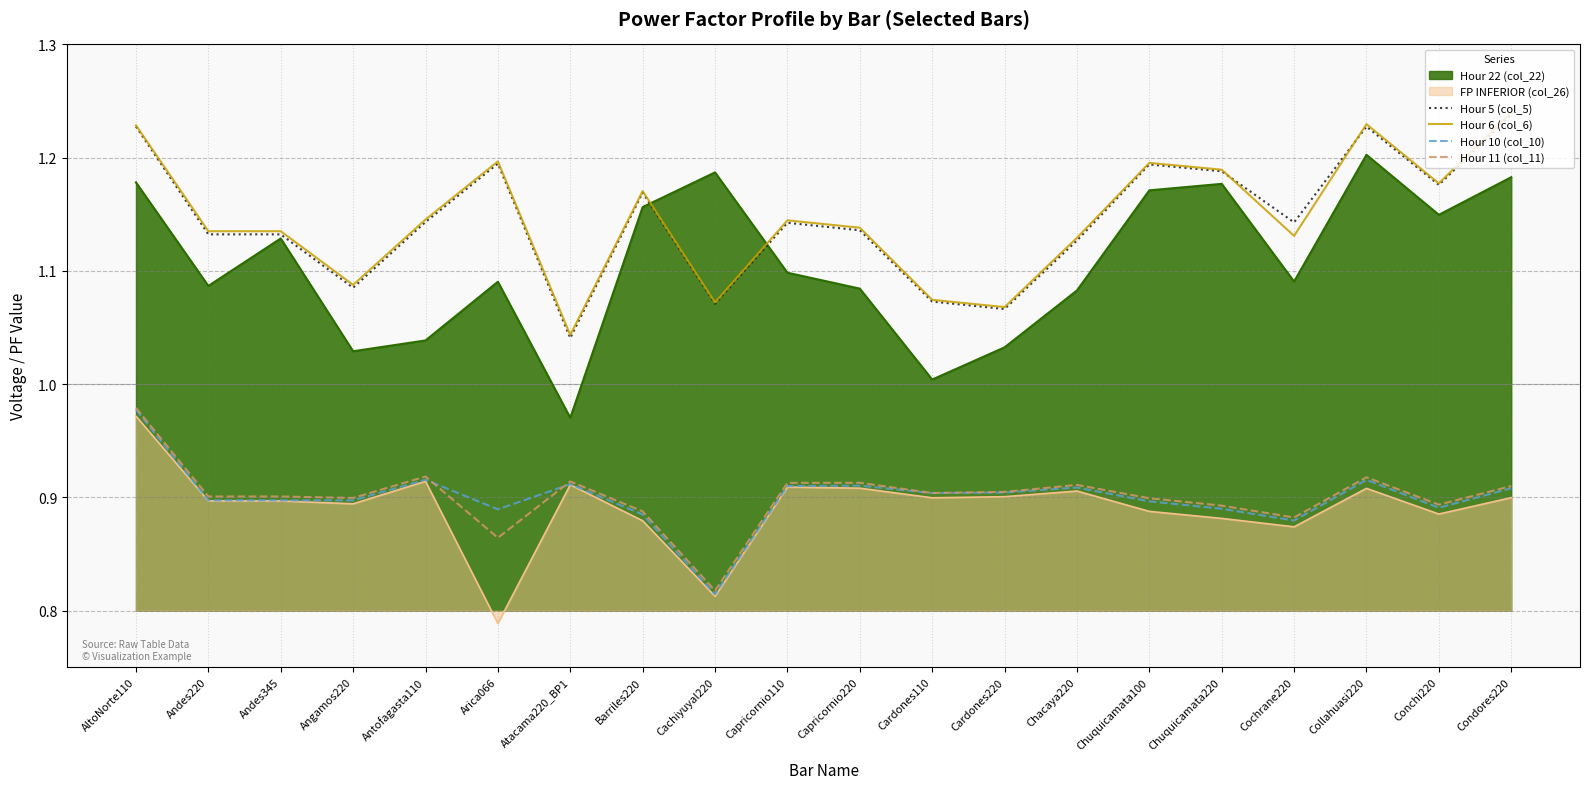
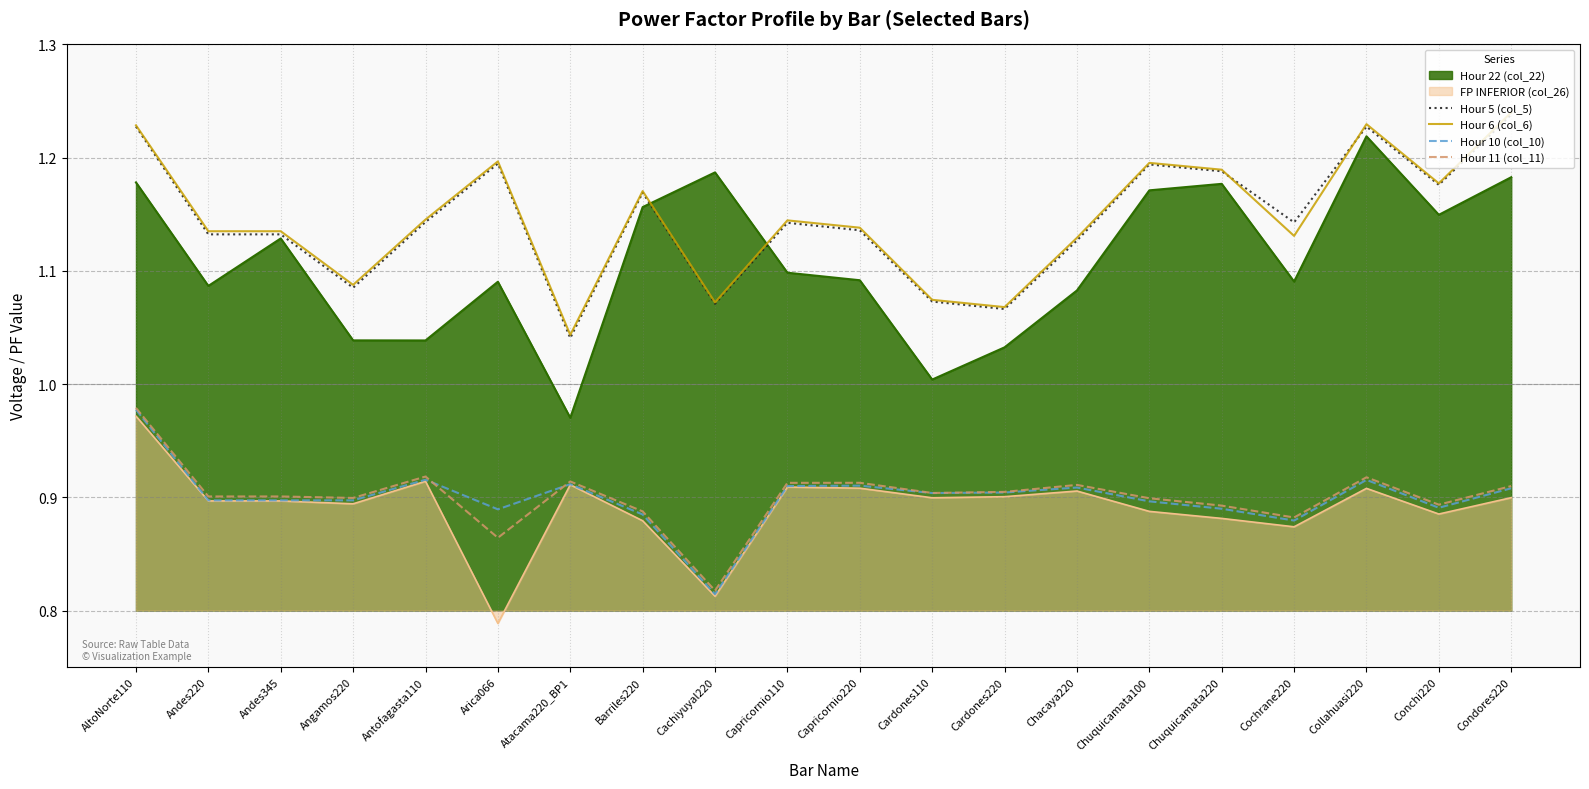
Hour 22 (col_22), Angamos220: 1.029 -> 1.039
Hour 22 (col_22), Capricornio220: 1.084 -> 1.092
Hour 22 (col_22), Collahuasi220: 1.203 -> 1.219
